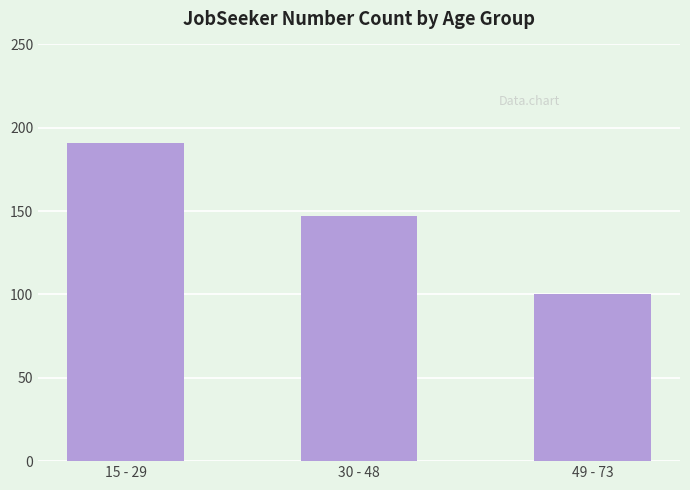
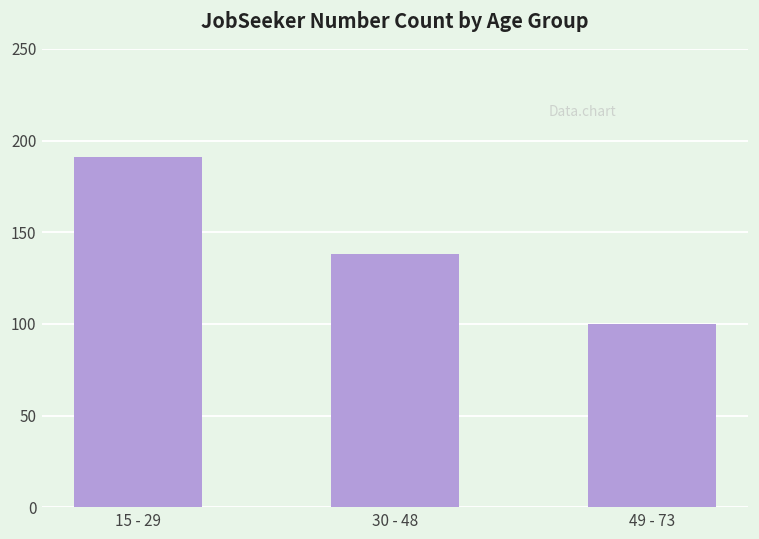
30 - 48: 147 -> 138
